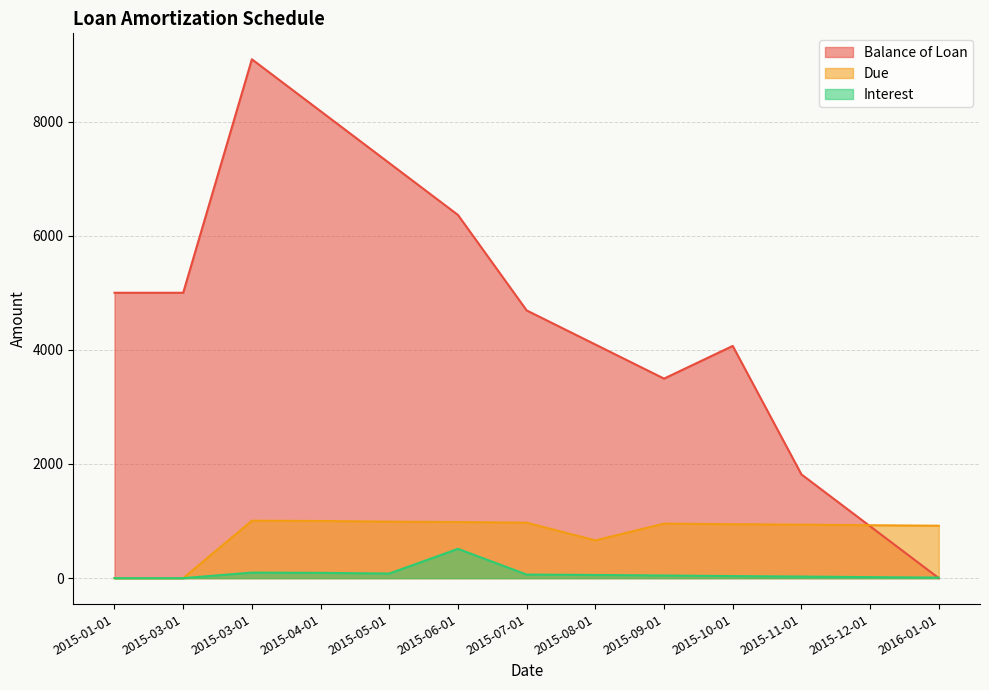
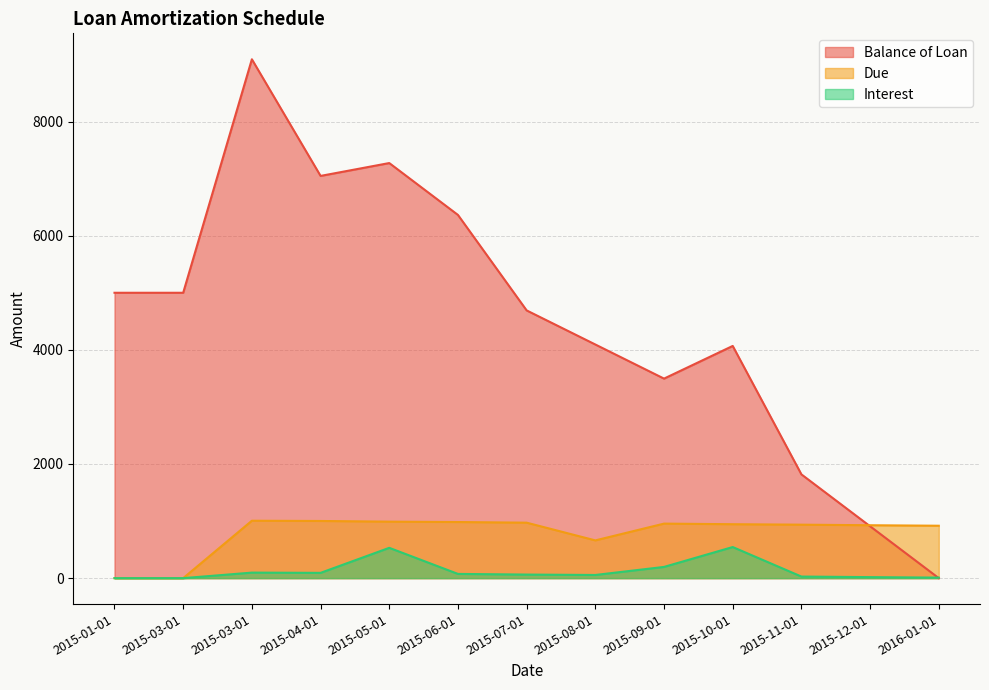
Balance of Loan, 2015-04-01: 8200 -> 7000
Interest, 2015-05-01: 100 -> 500
Interest, 2015-06-01: 500 -> 100
Interest, 2015-09-01: 0 -> 200
Interest, 2015-10-01: 0 -> 500
